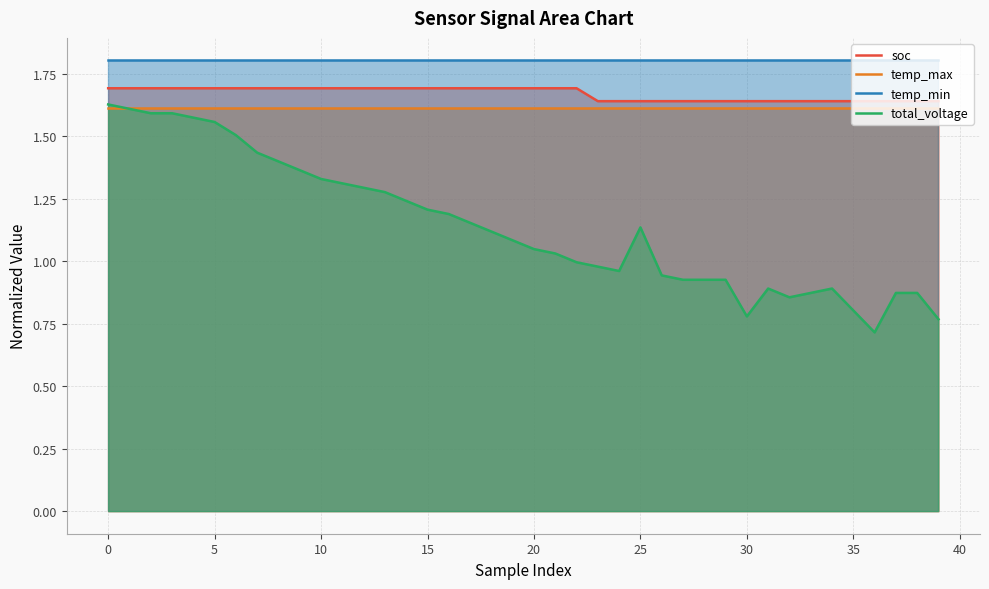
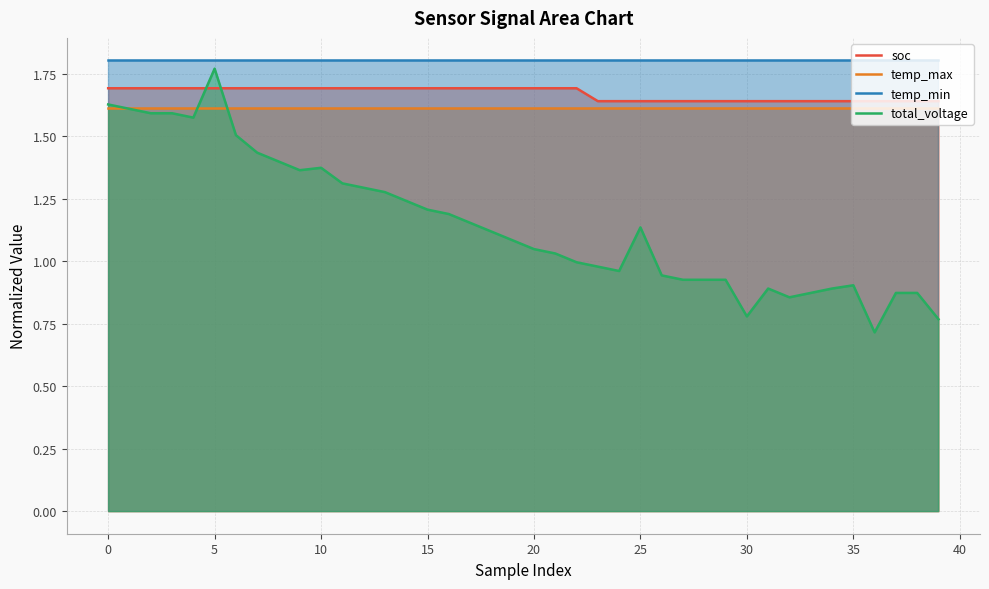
total_voltage, 5: 1.56 -> 1.77
total_voltage, 10: 1.33 -> 1.37
total_voltage, 35: 0.80 -> 0.90
